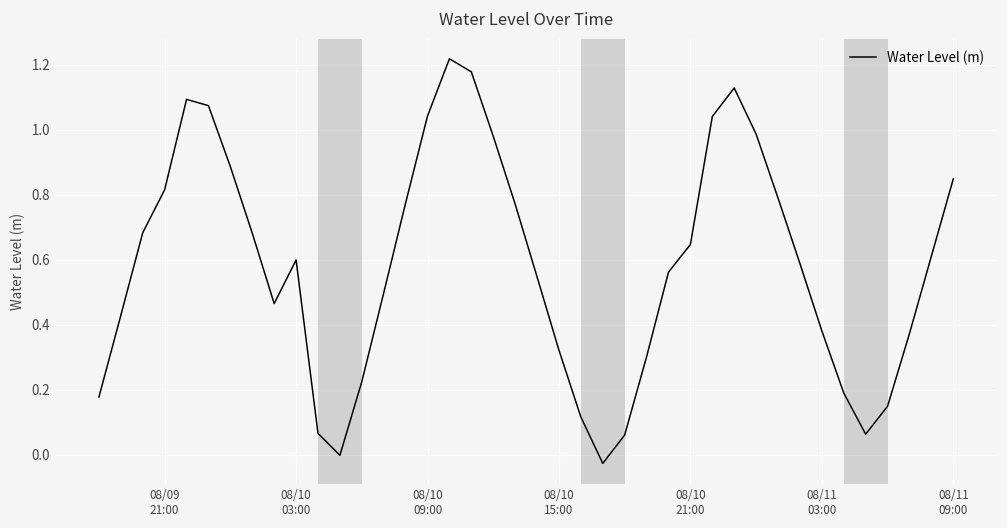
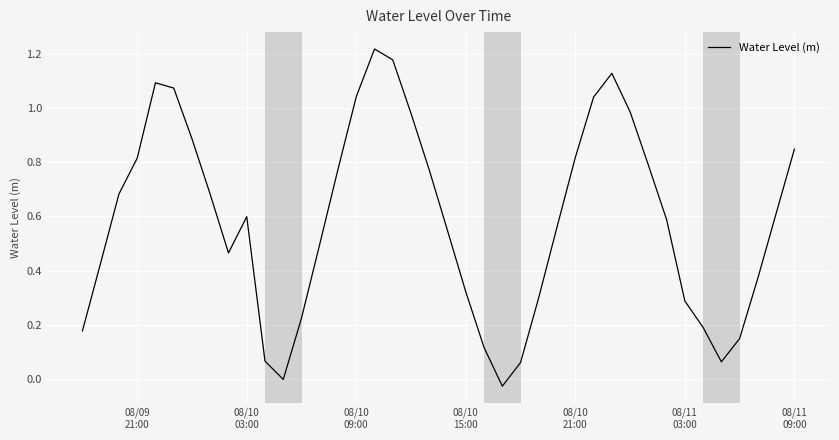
08/10 21:00: 0.65 -> 0.82
08/11 03:00: 0.38 -> 0.29
